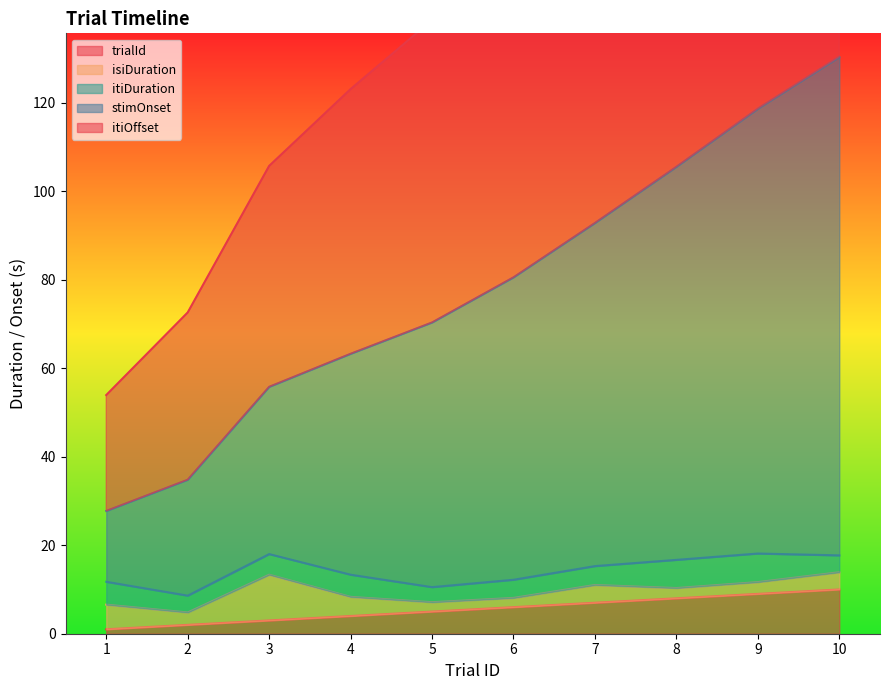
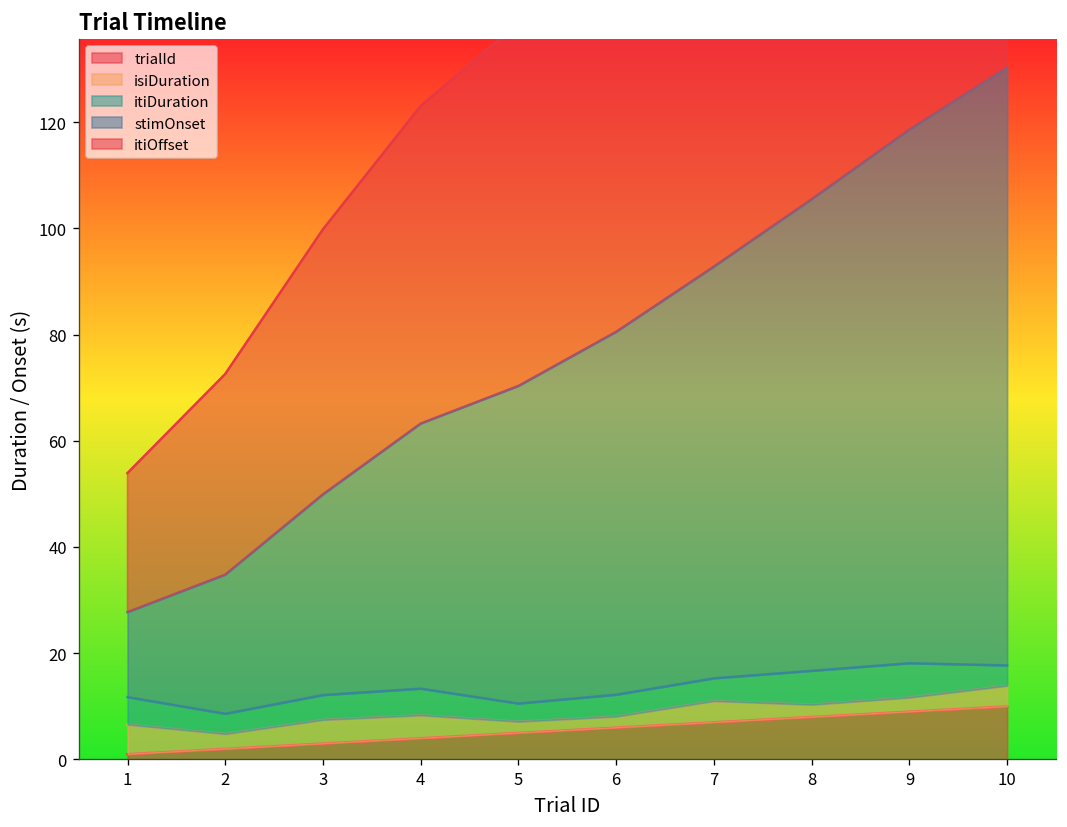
isiDuration, 3: 10 -> 4
